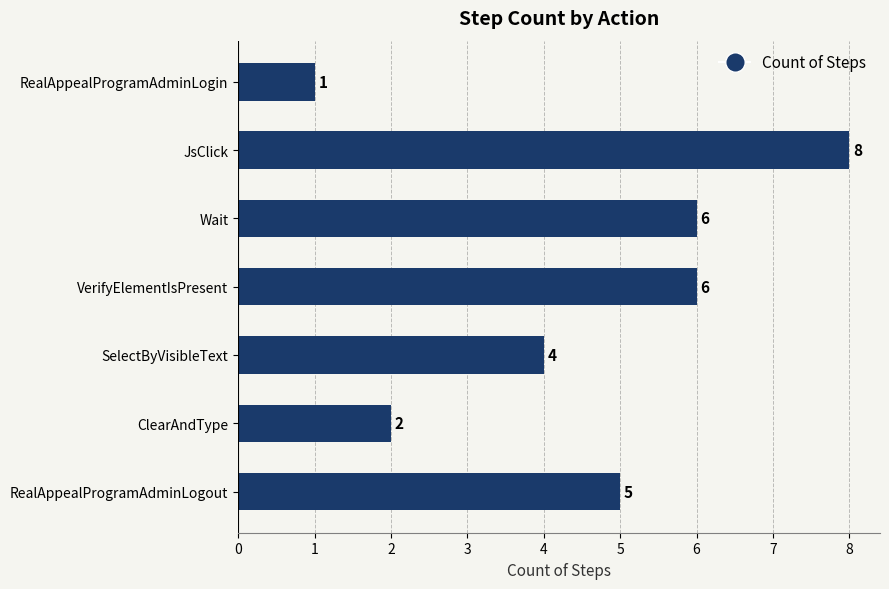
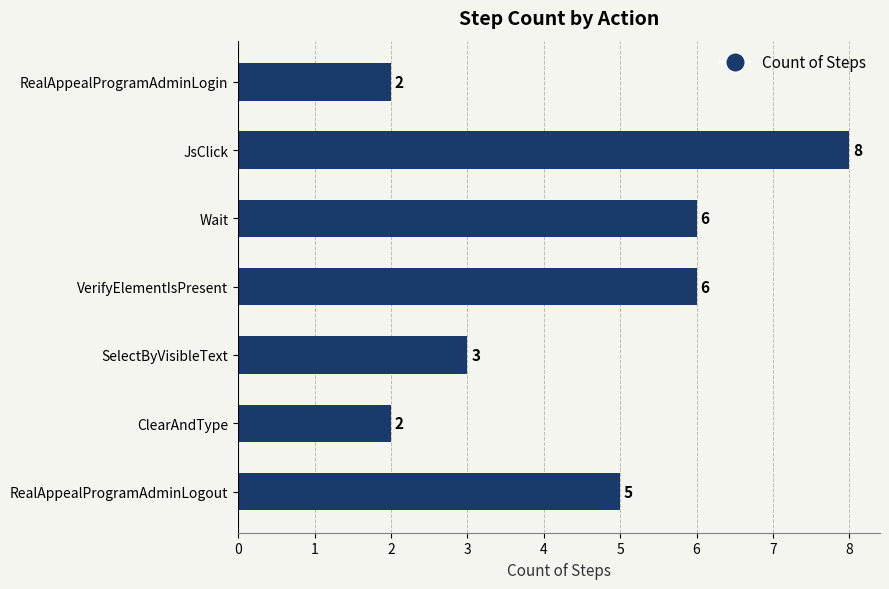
RealAppealProgramAdminLogin: 1 -> 2
SelectByVisibleText: 4 -> 3
